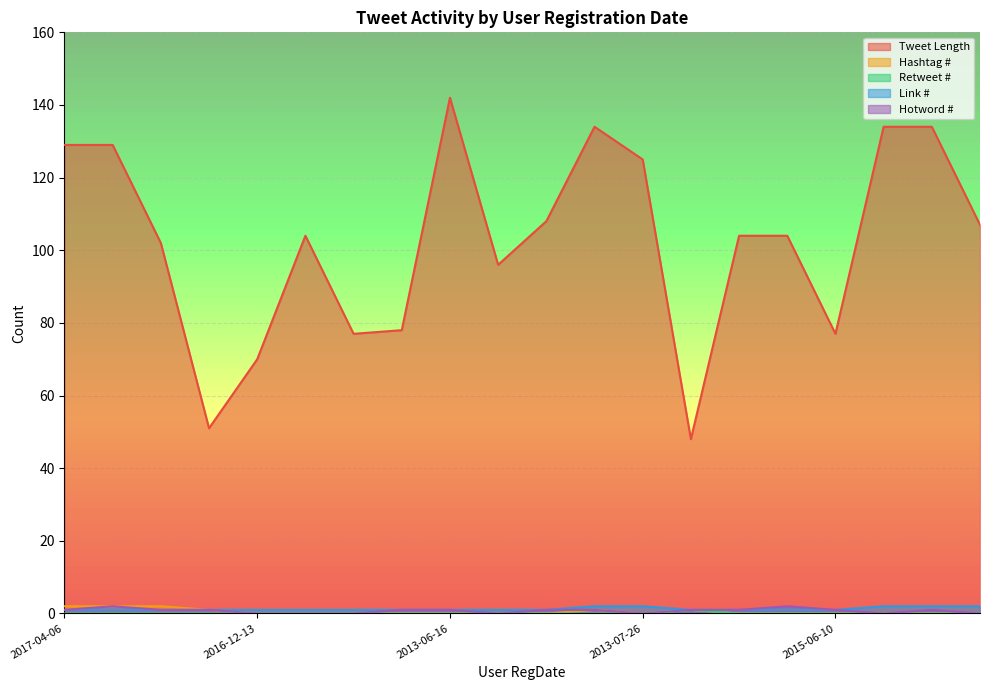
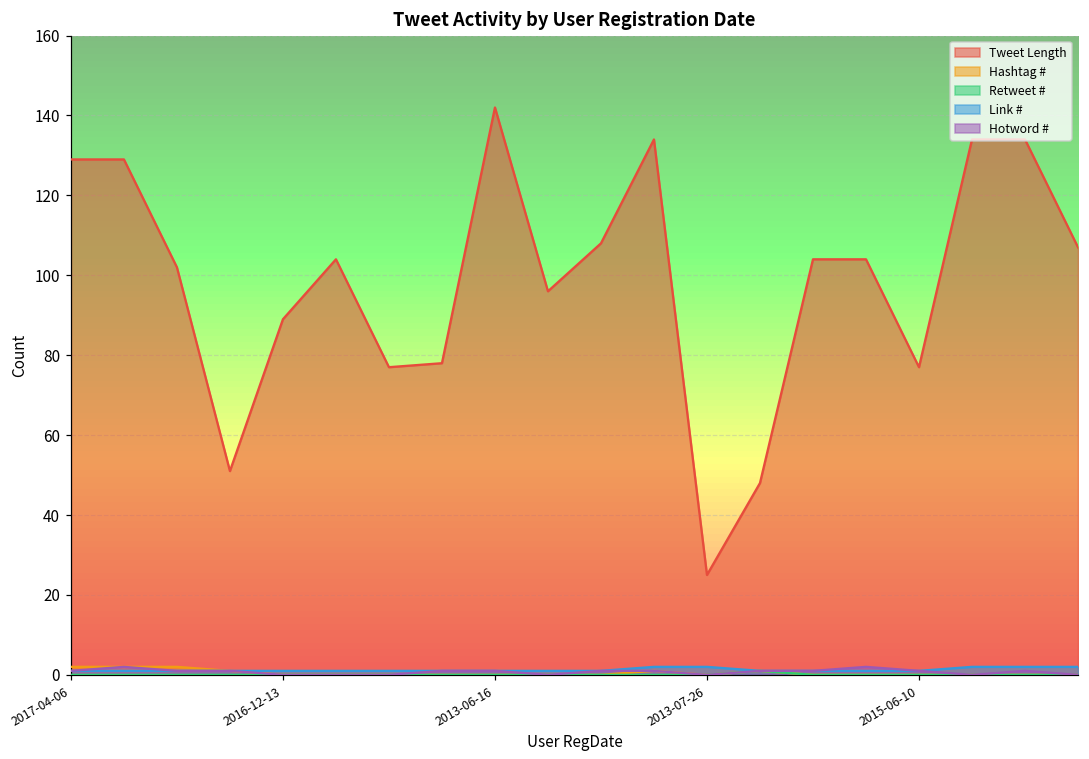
Tweet Length, 2016-12-13: 70 -> 89
Tweet Length, 2013-07-26: 125 -> 25
